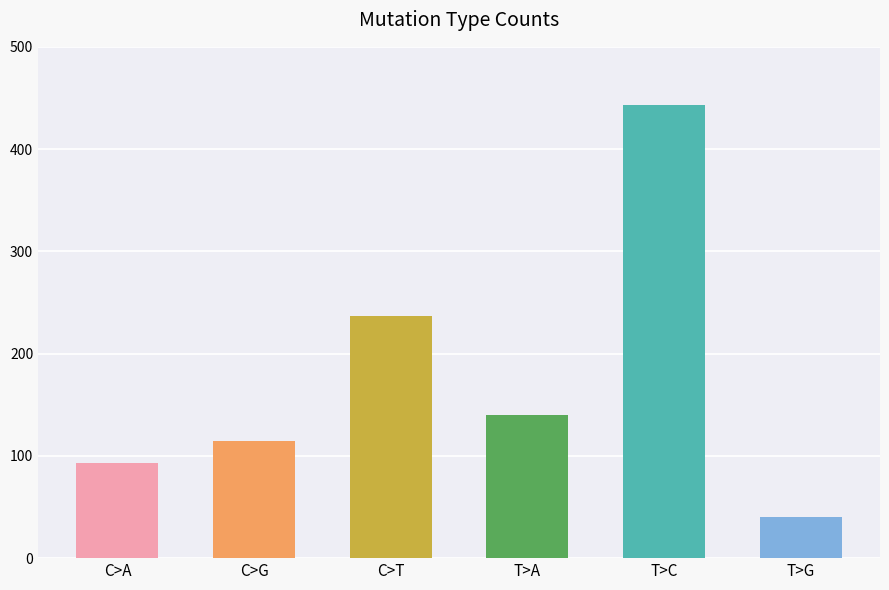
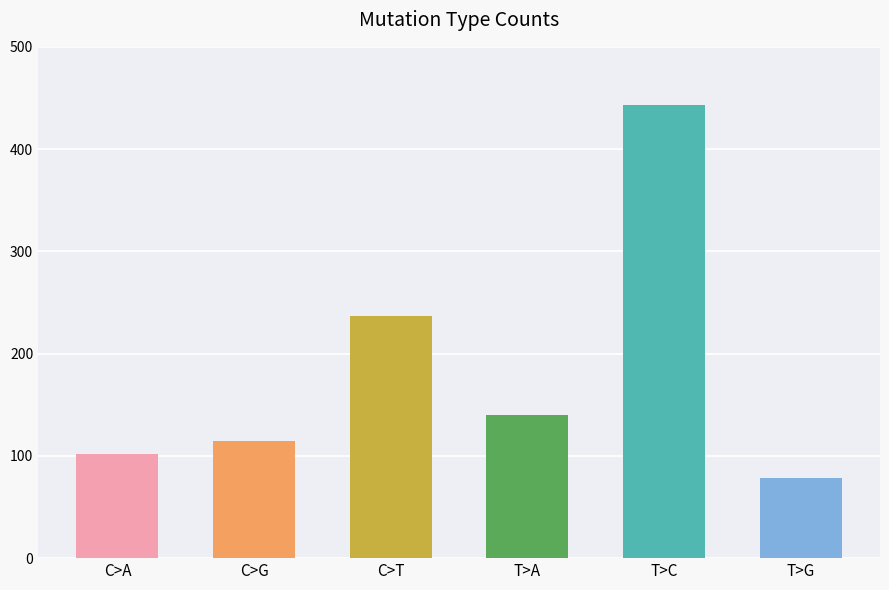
C>A: 93 -> 102
T>G: 40 -> 78
